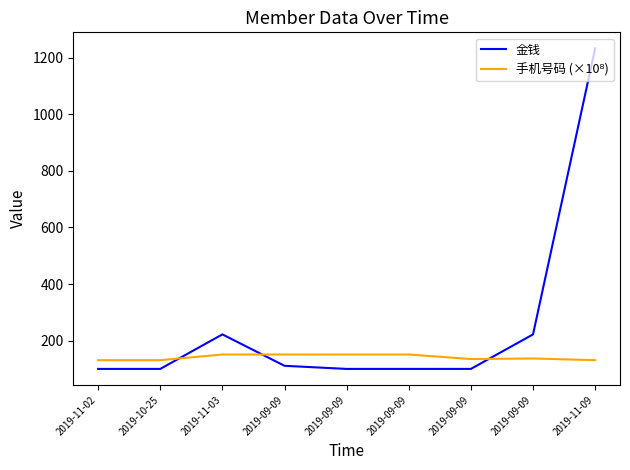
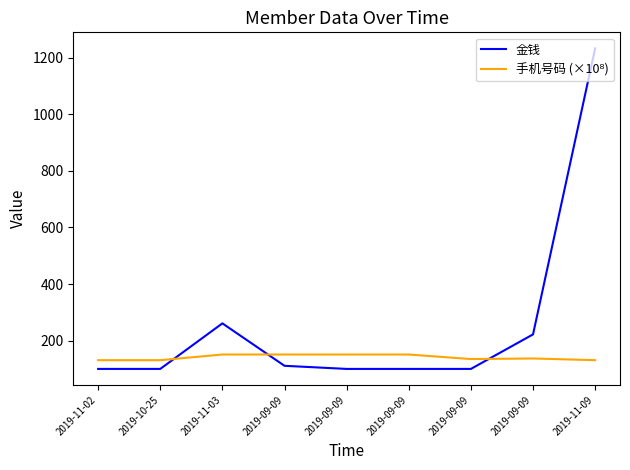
金钱, 2019-11-03: 220 -> 260
